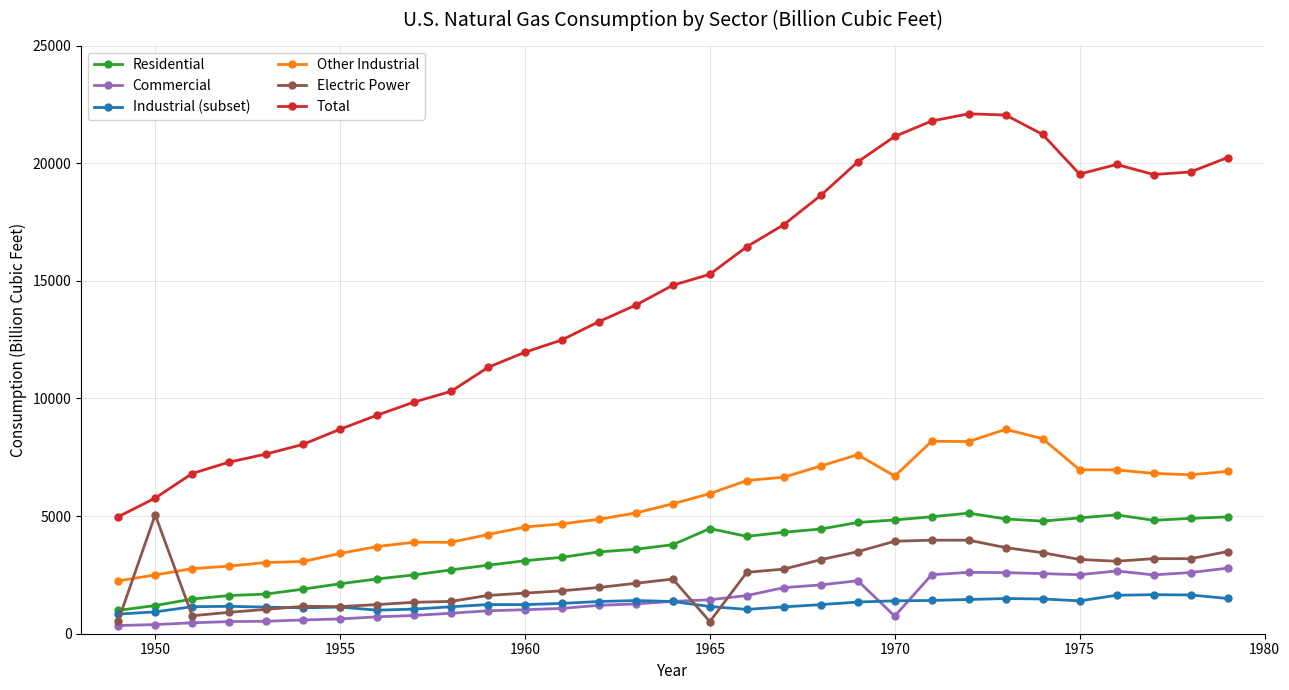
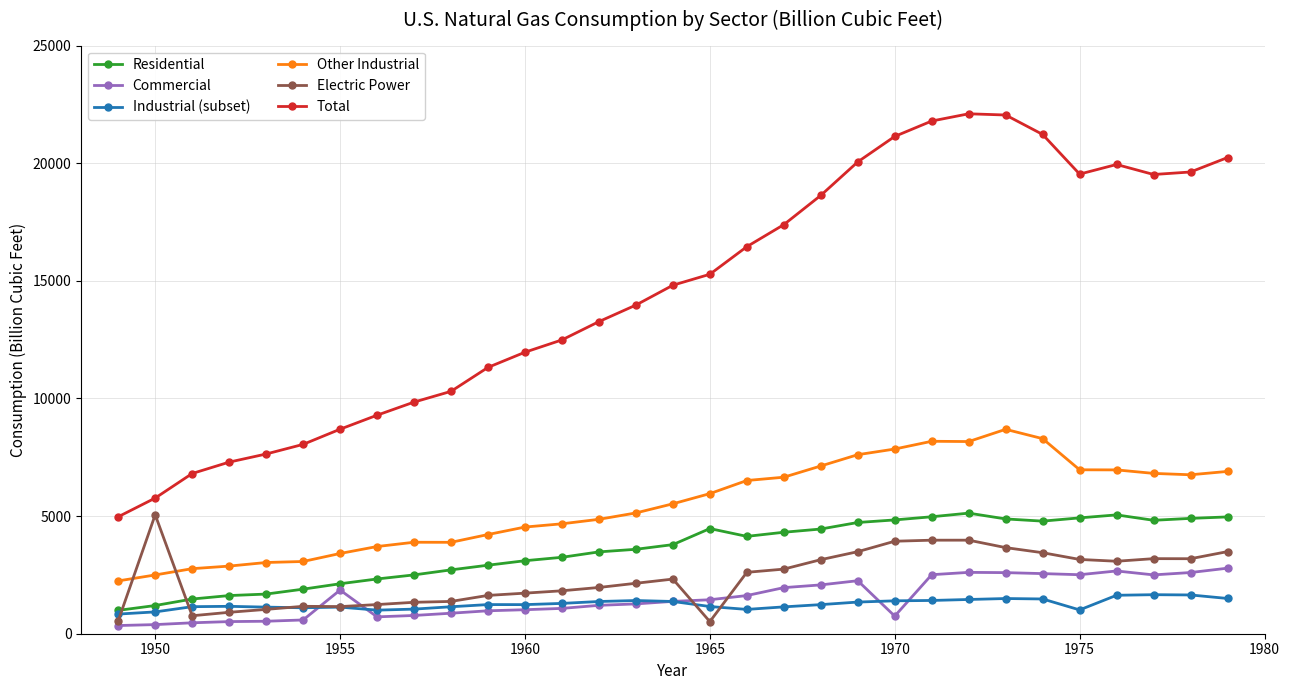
Commercial, 1955: 600 -> 1900
Other Industrial, 1970: 6700 -> 7900
Industrial (subset), 1975: 1400 -> 1000
